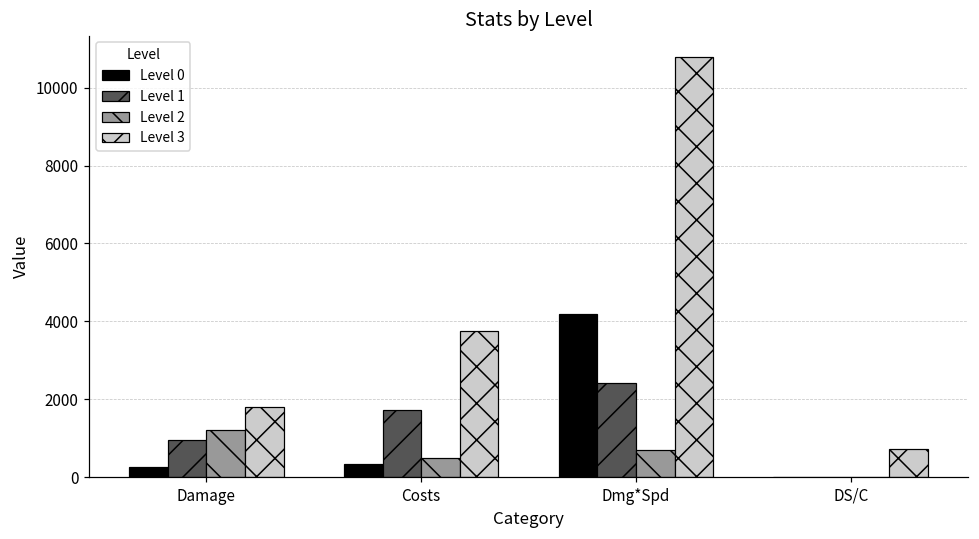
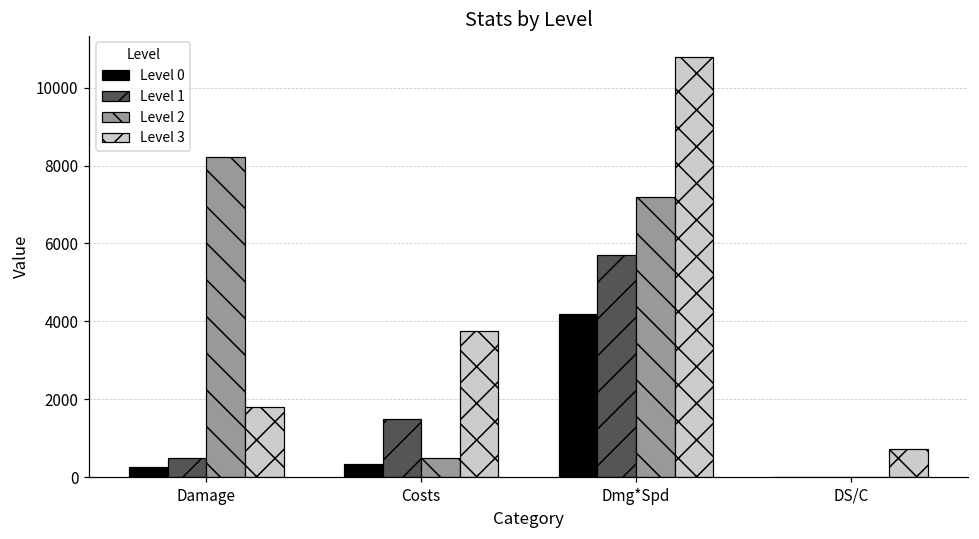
Level 1, Damage: 1000 -> 500
Level 2, Damage: 1200 -> 8200
Level 1, Costs: 1700 -> 1500
Level 1, Dmg*Spd: 2400 -> 5700
Level 2, Dmg*Spd: 700 -> 7200
